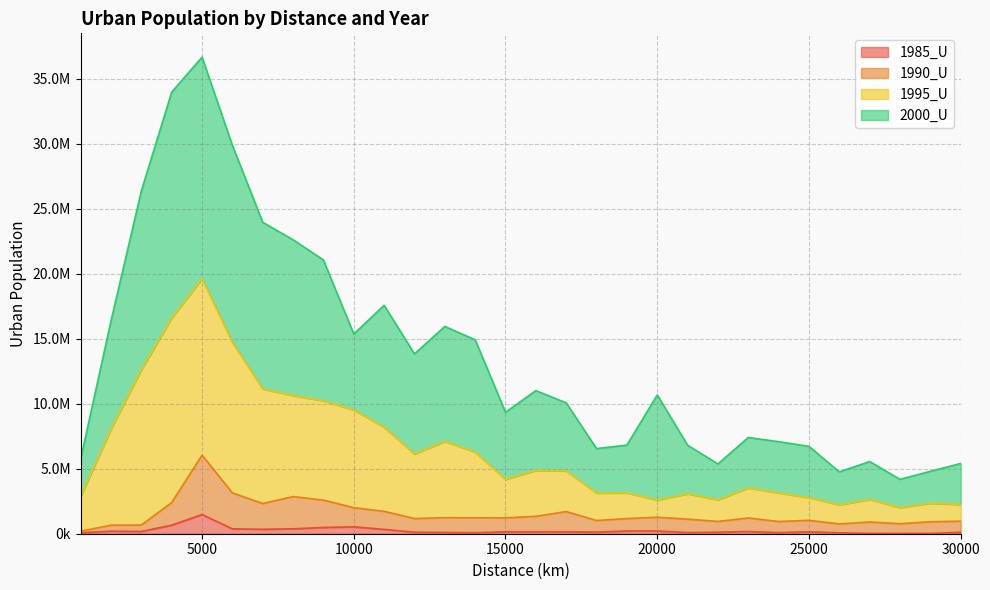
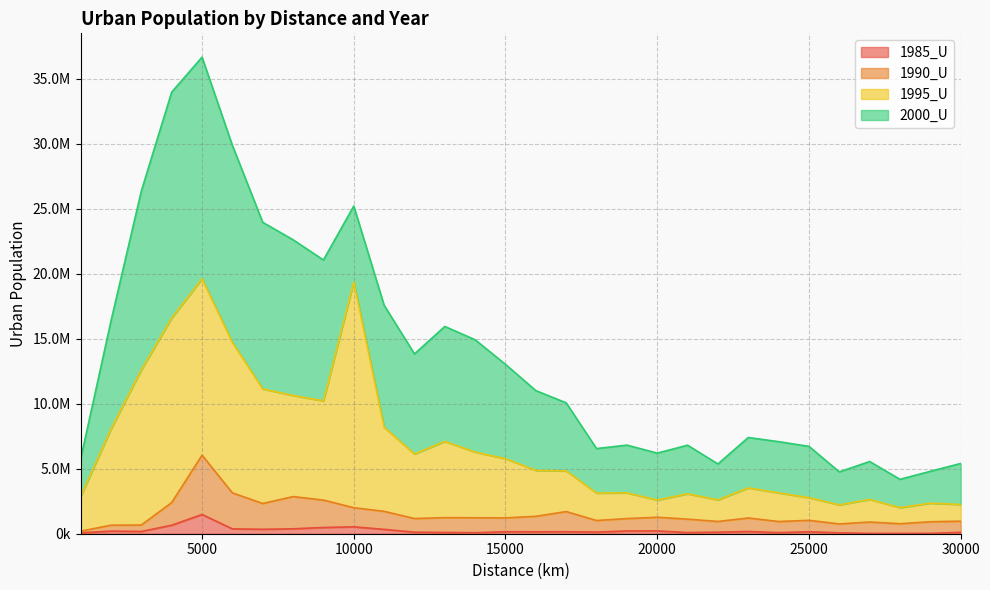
1995_U, 10000: 7500000 -> 17400000
1995_U, 15000: 3000000 -> 4500000
2000_U, 15000: 5200000 -> 7300000
2000_U, 20000: 8100000 -> 3600000
